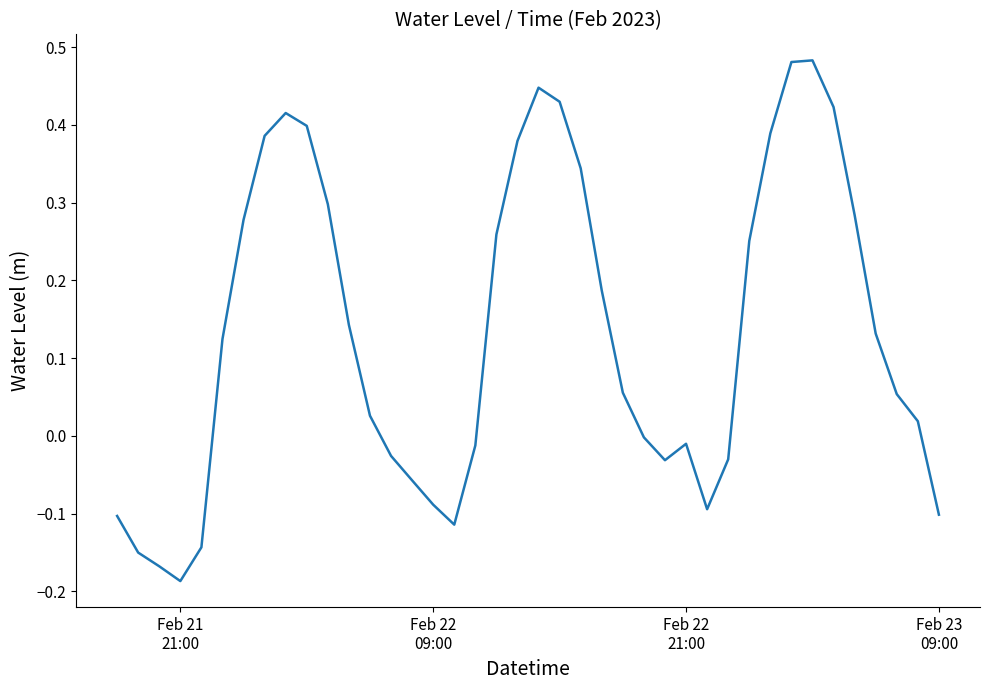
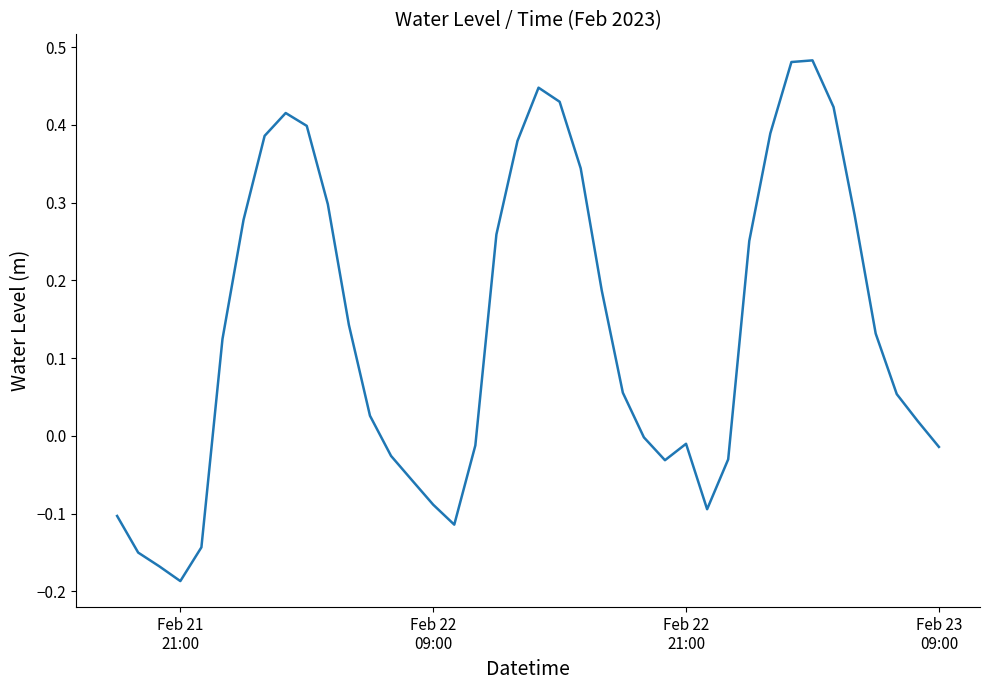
Feb 23 09:00: -0.10 -> -0.01
